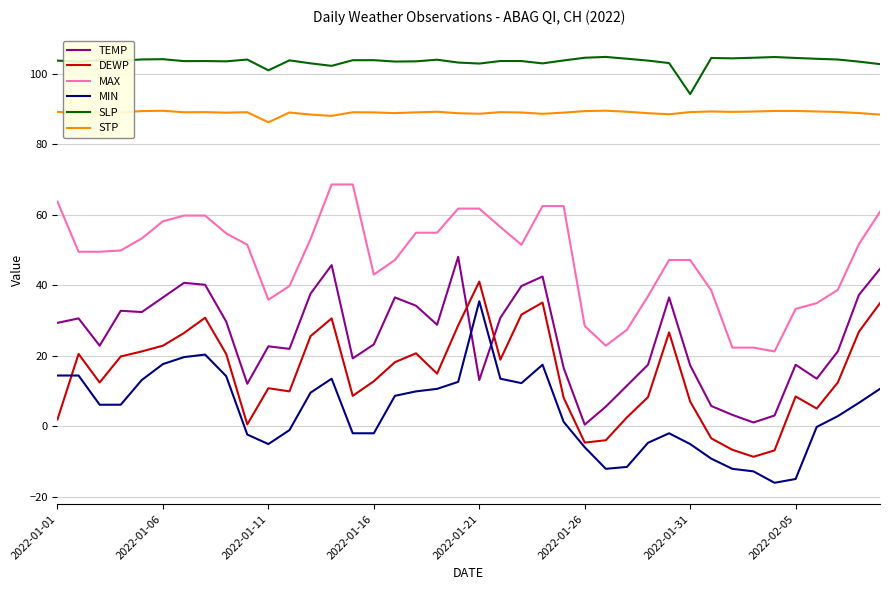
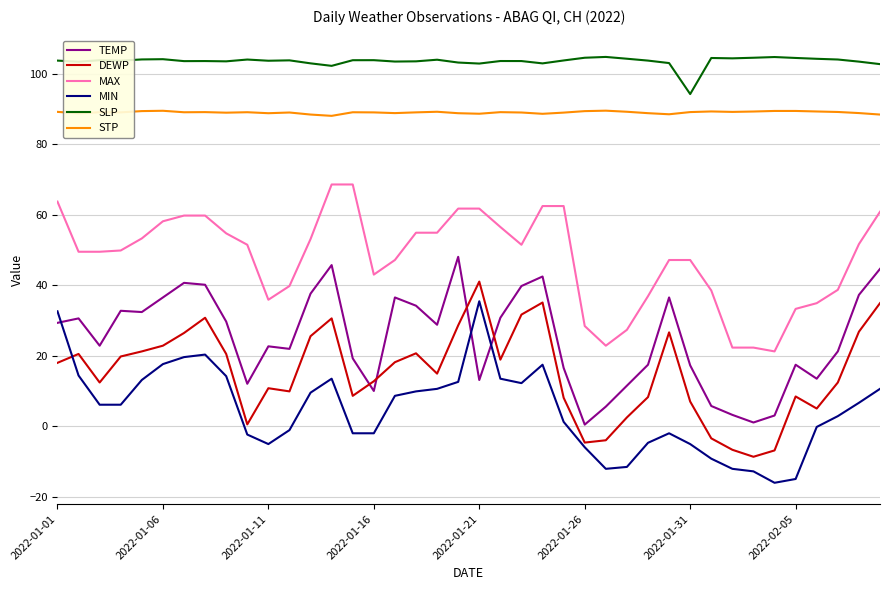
DEWP, 2022-01-01: 2 -> 18
MIN, 2022-01-01: 14 -> 33
SLP, 2022-01-11: 101 -> 104
STP, 2022-01-11: 86 -> 89
TEMP, 2022-01-16: 23 -> 10
